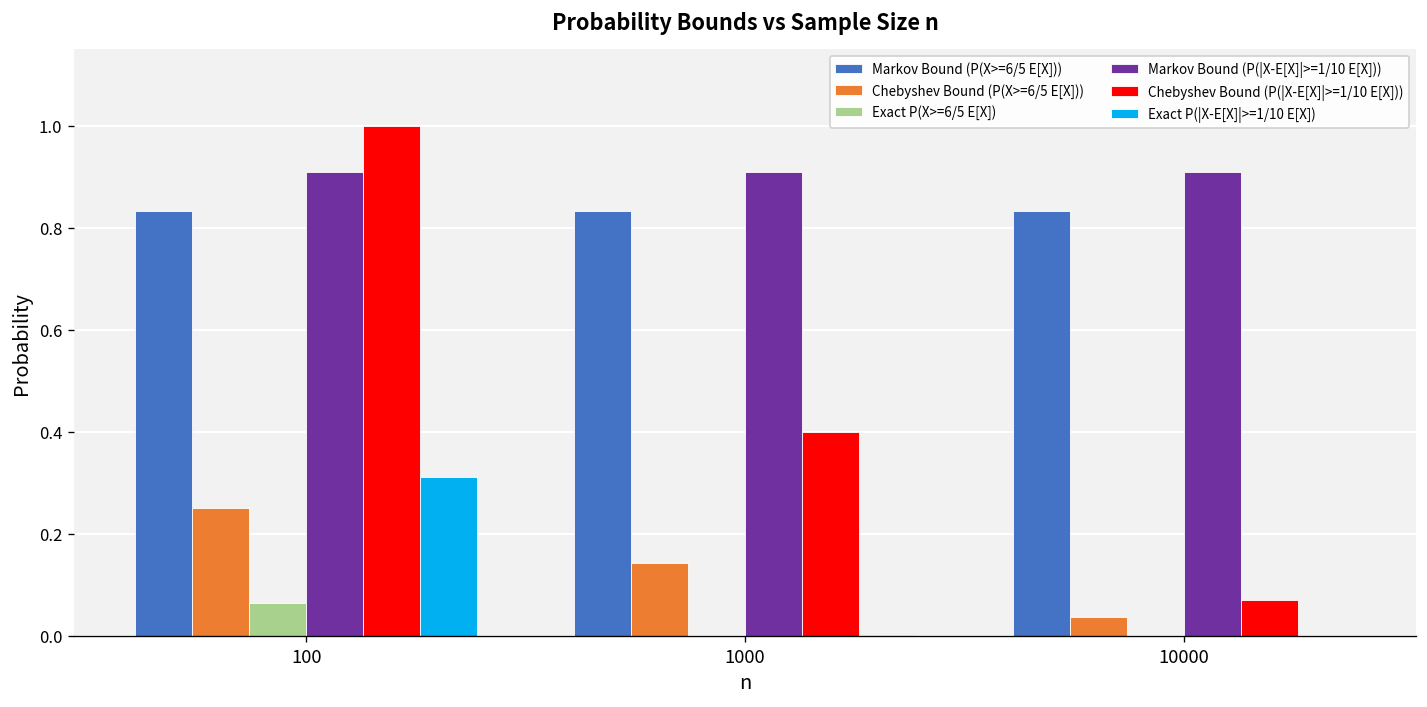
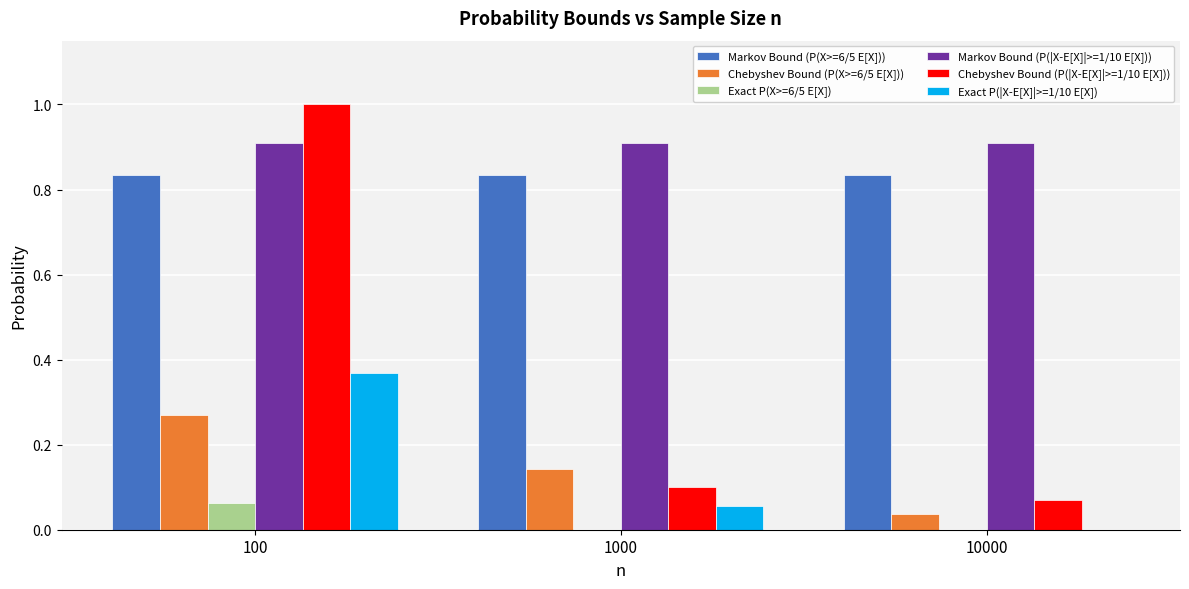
Chebyshev Bound (P(X>=6/5 E[X])), 100: 0.25 -> 0.27
Exact P(|X-E[X]|>=1/10 E[X]), 100: 0.31 -> 0.37
Chebyshev Bound (P(|X-E[X]|>=1/10 E[X])), 1000: 0.4 -> 0.1
Exact P(|X-E[X]|>=1/10 E[X]), 1000: 0.00 -> 0.06
